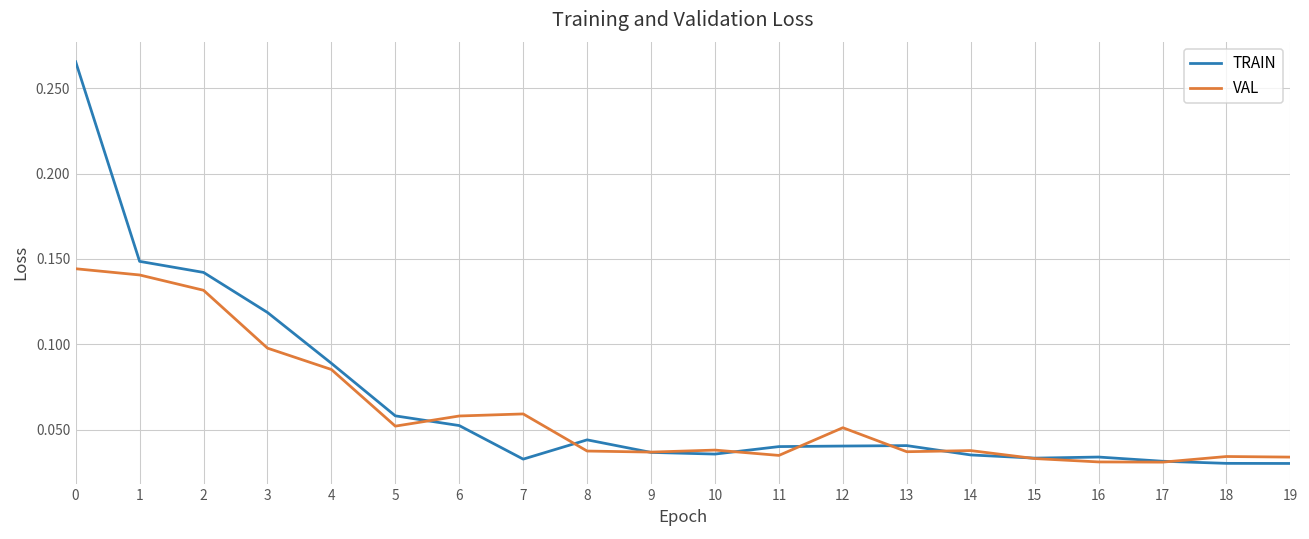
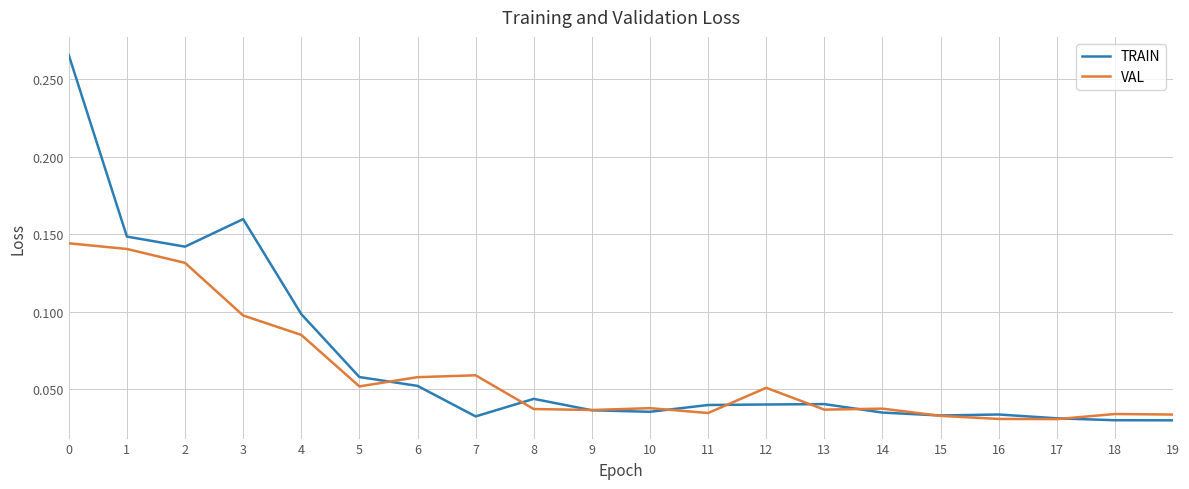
TRAIN, 3: 0.119 -> 0.160
TRAIN, 4: 0.089 -> 0.099
